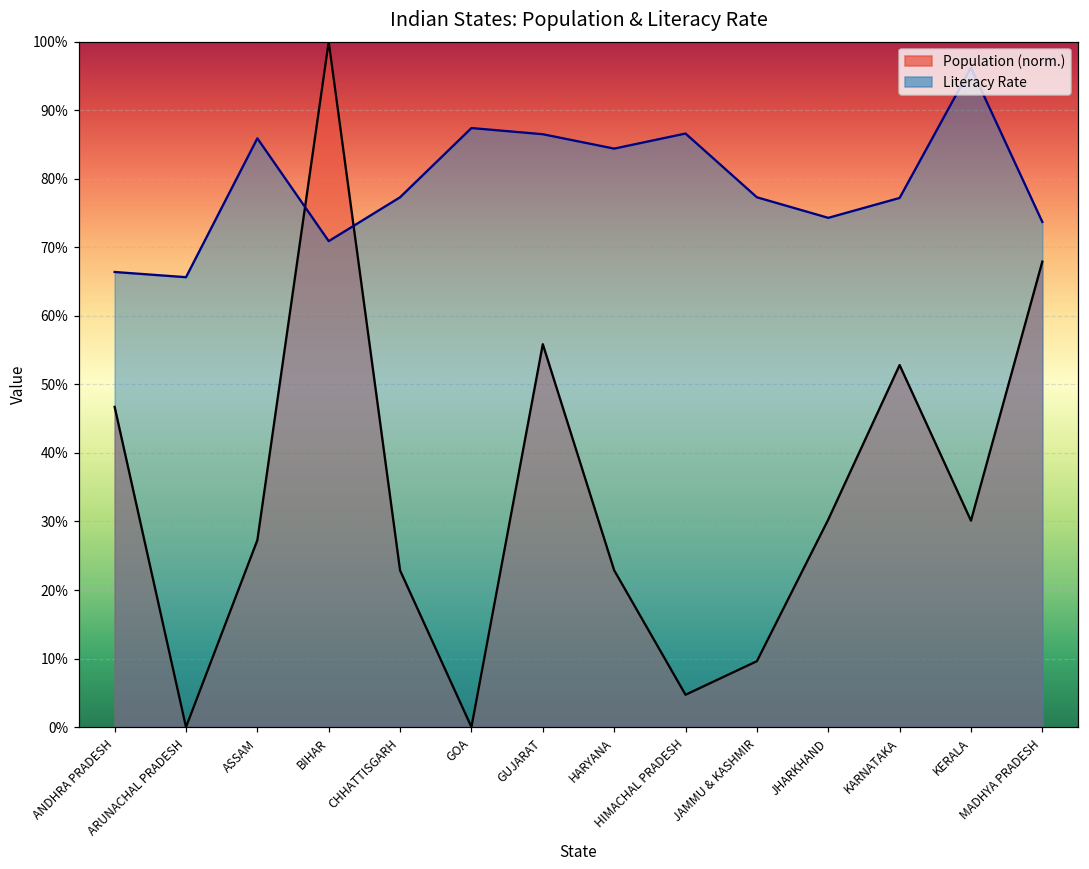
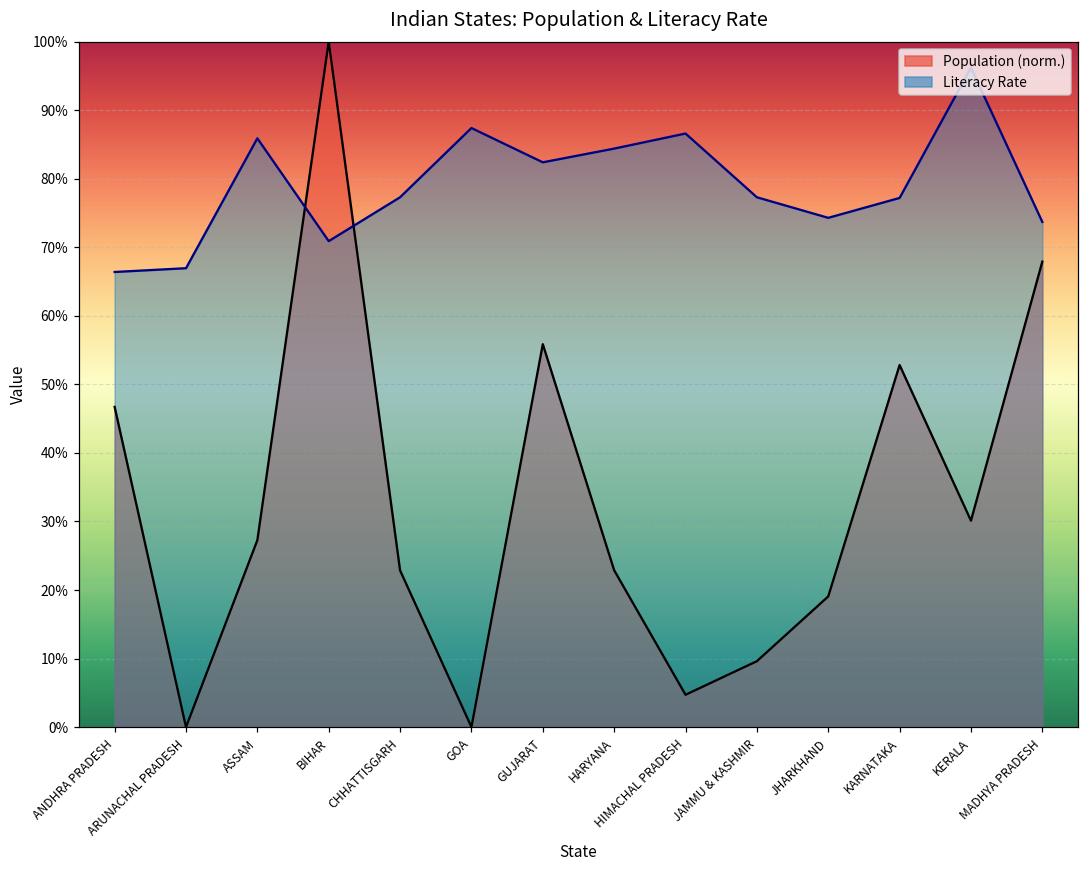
Literacy Rate, ARUNACHAL PRADESH: 66% -> 67%
Literacy Rate, GUJARAT: 87% -> 82%
Population (norm.), JHARKHAND: 30% -> 19%
